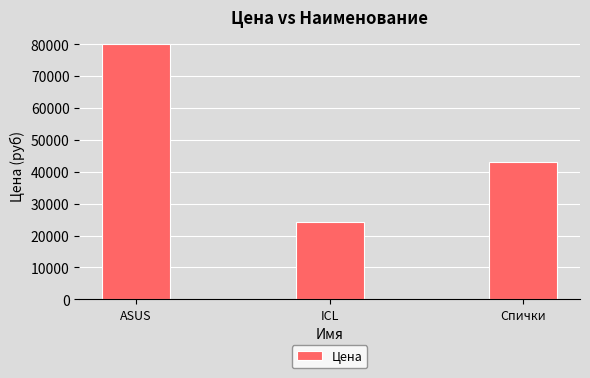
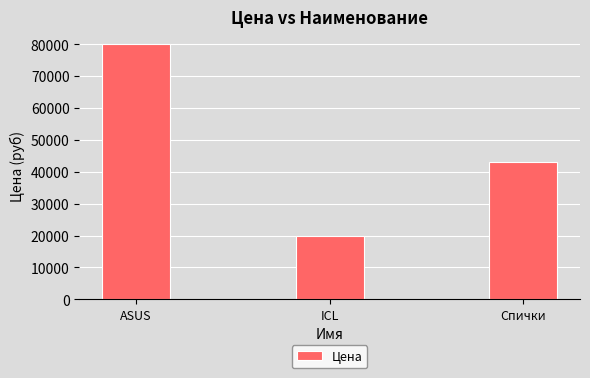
ICL: 24000 -> 20000
